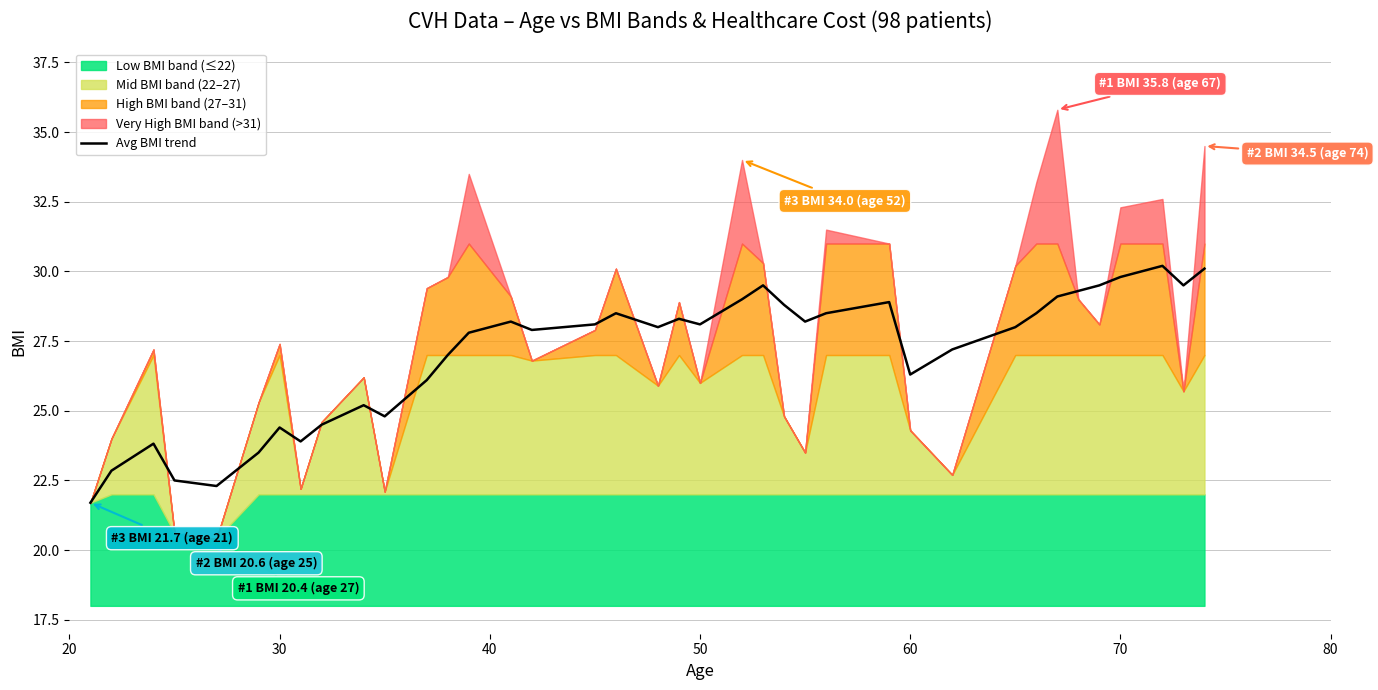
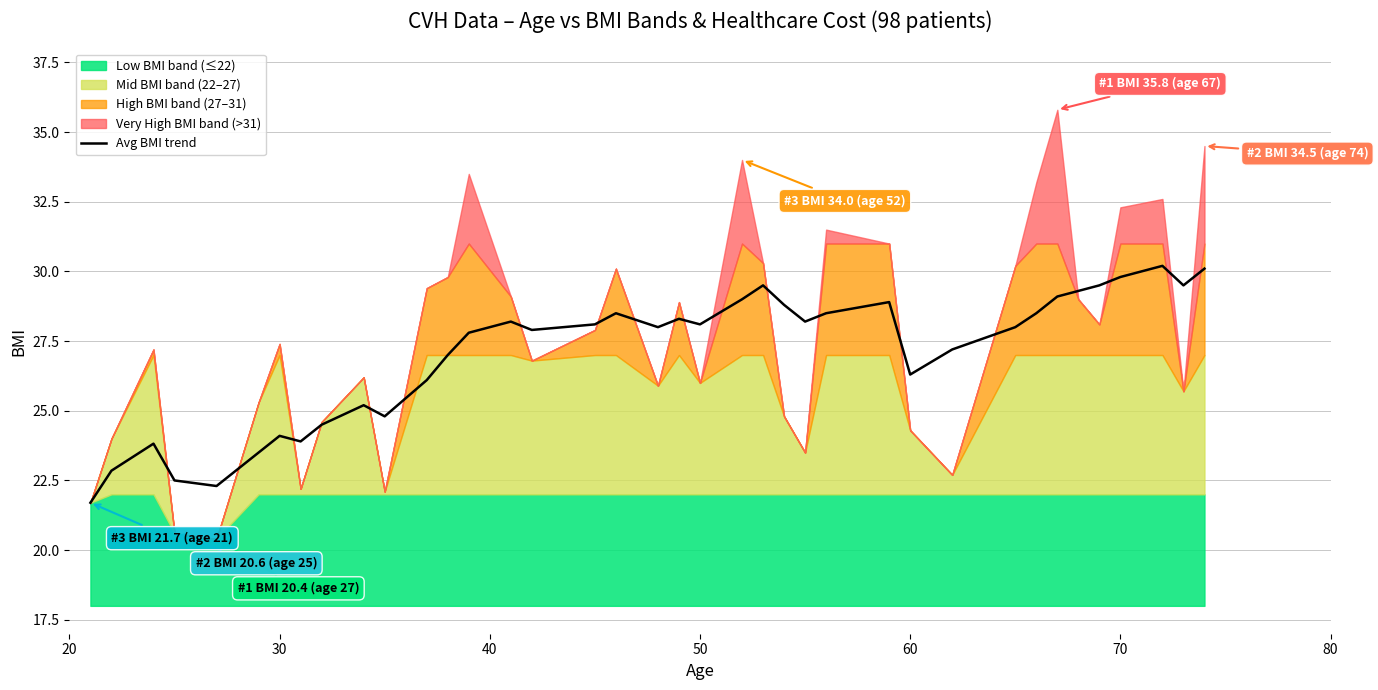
Avg BMI trend, 30: 24.4 -> 24.1
